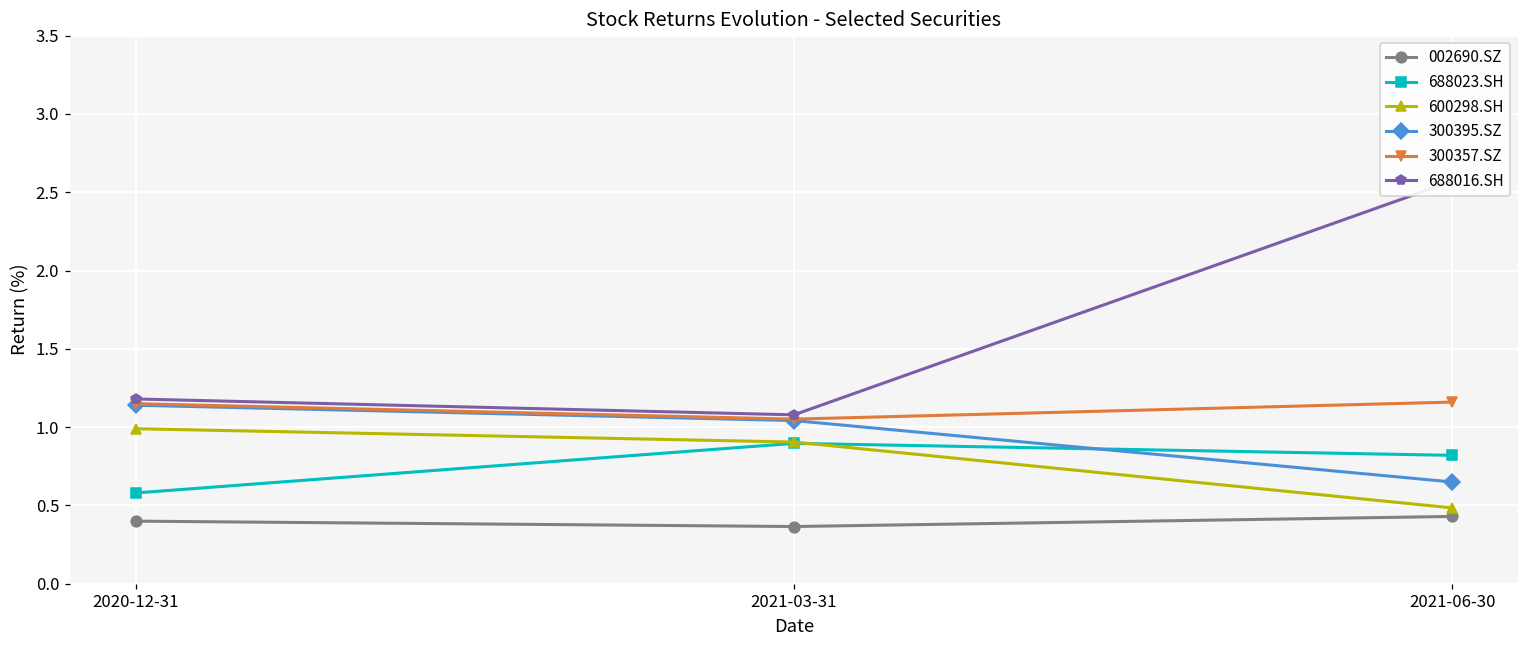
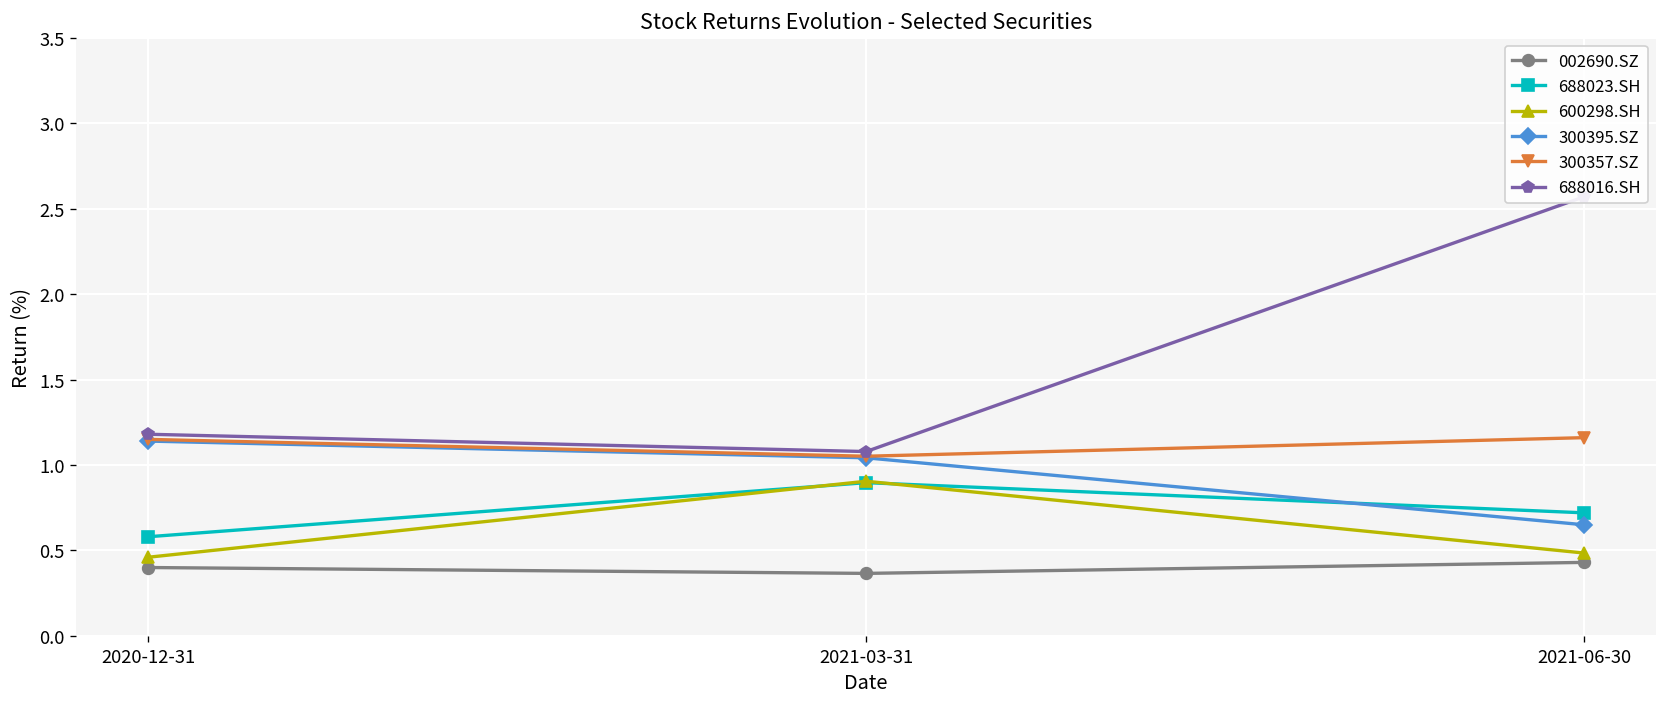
600298.SH, 2020-12-31: 0.99 -> 0.46
688023.SH, 2021-06-30: 0.82 -> 0.72
